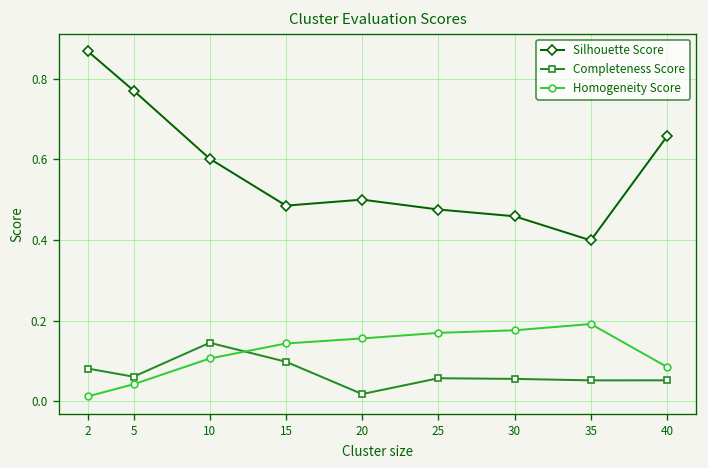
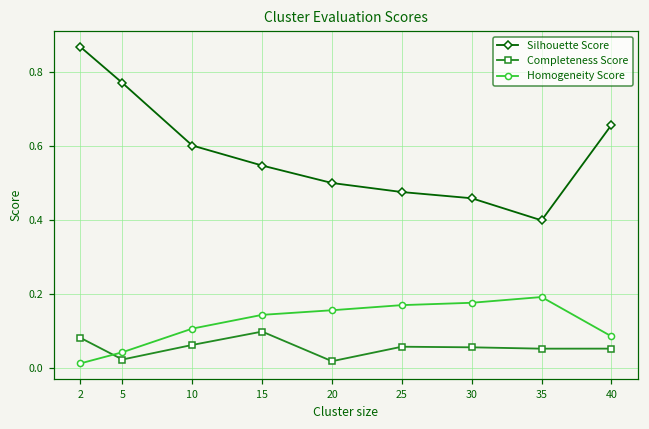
Completeness Score, 5: 0.06 -> 0.02
Completeness Score, 10: 0.14 -> 0.06
Silhouette Score, 15: 0.49 -> 0.55
